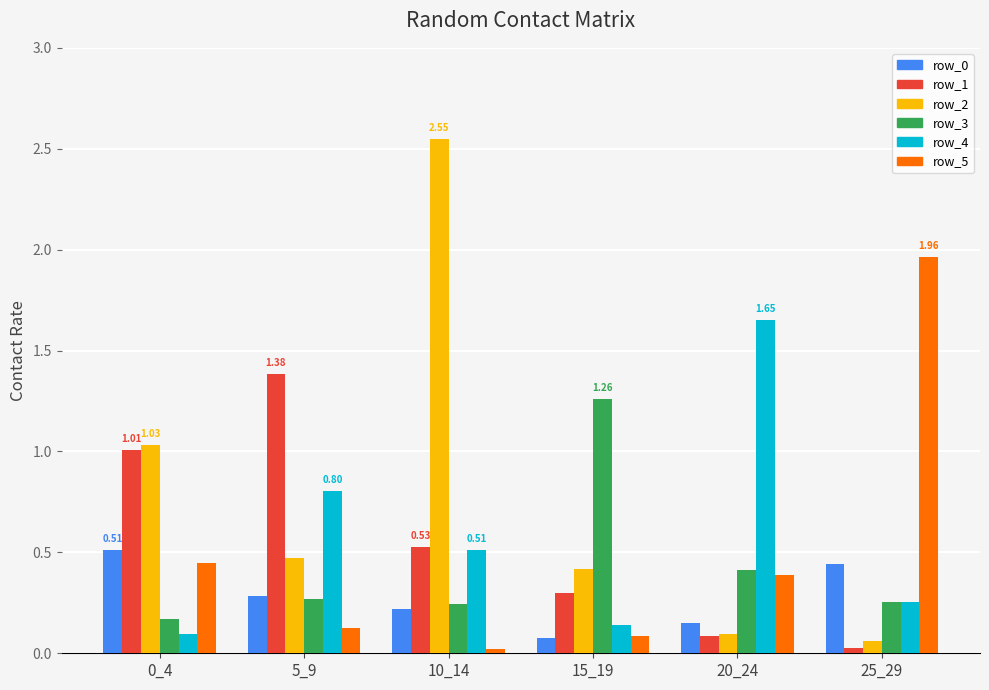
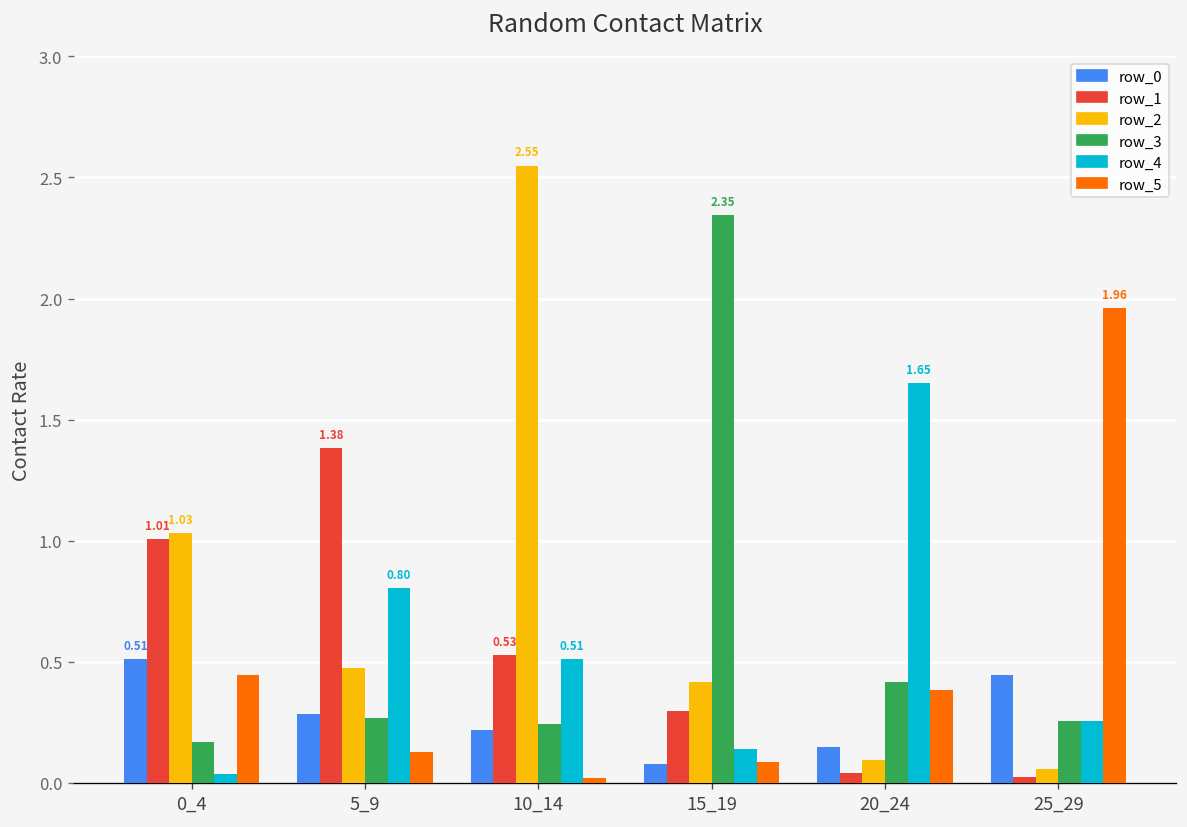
row_4, 0_4: 0.10 -> 0.04
row_3, 15_19: 1.26 -> 2.35
row_1, 20_24: 0.09 -> 0.04
